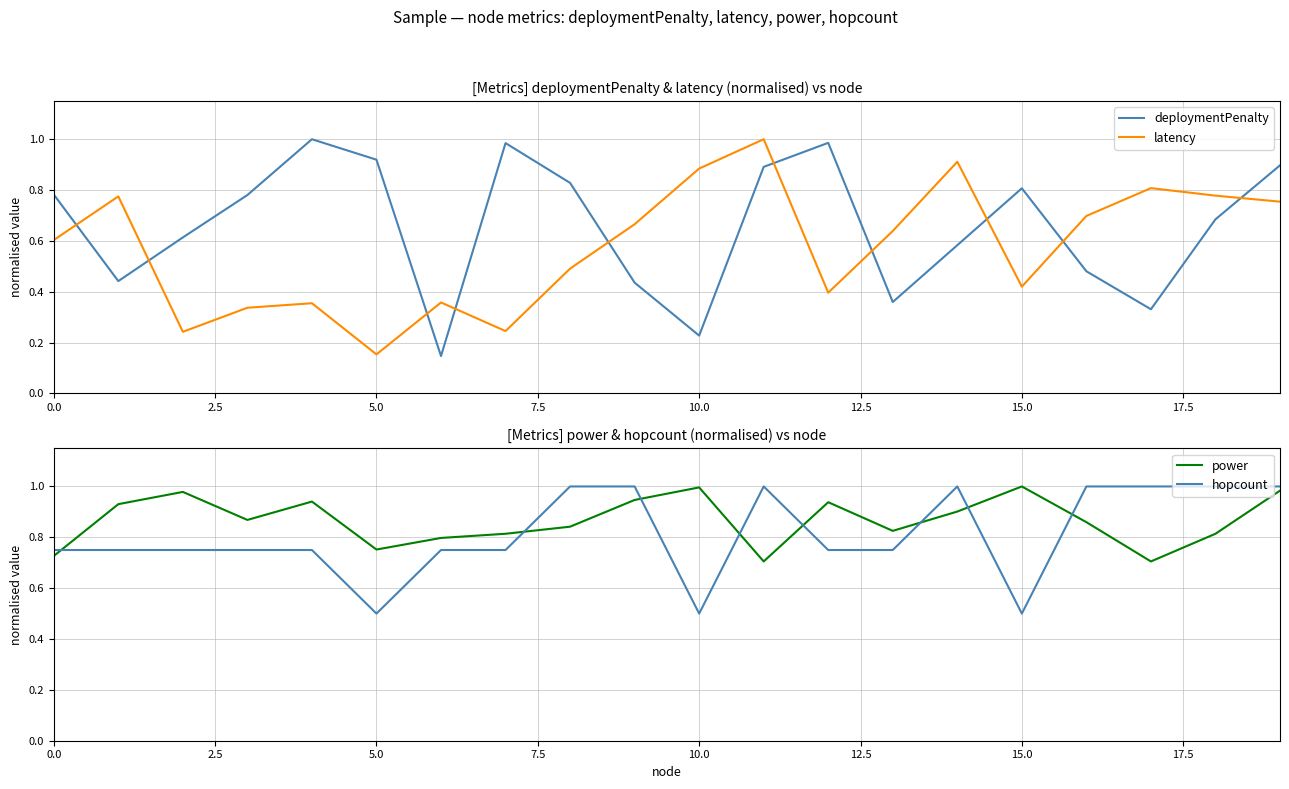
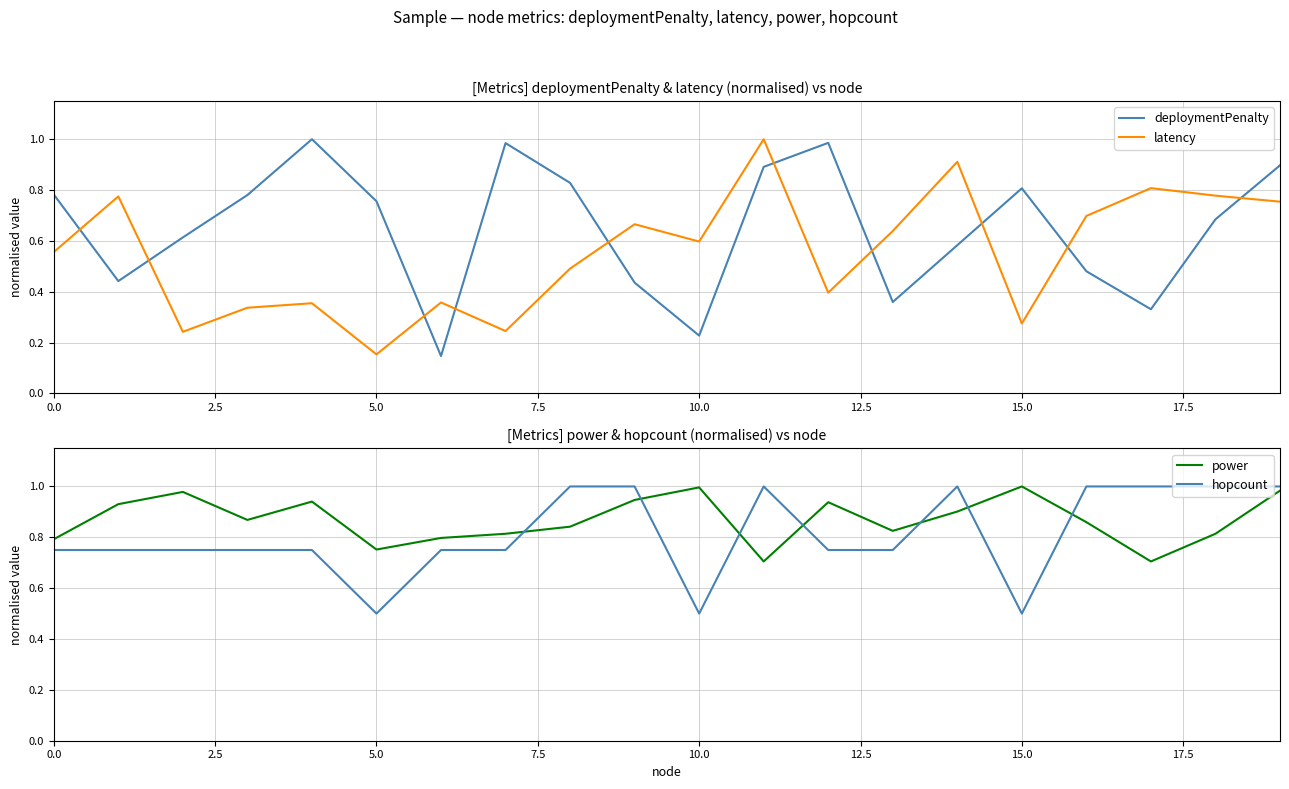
[Metrics] deploymentPenalty & latency (normalised) vs node, latency, 0.0: 0.60 -> 0.56
[Metrics] deploymentPenalty & latency (normalised) vs node, deploymentPenalty, 5.0: 0.92 -> 0.76
[Metrics] deploymentPenalty & latency (normalised) vs node, latency, 10.0: 0.88 -> 0.60
[Metrics] deploymentPenalty & latency (normalised) vs node, latency, 15.0: 0.42 -> 0.28
[Metrics] power & hopcount (normalised) vs node, power, 0.0: 0.73 -> 0.79
